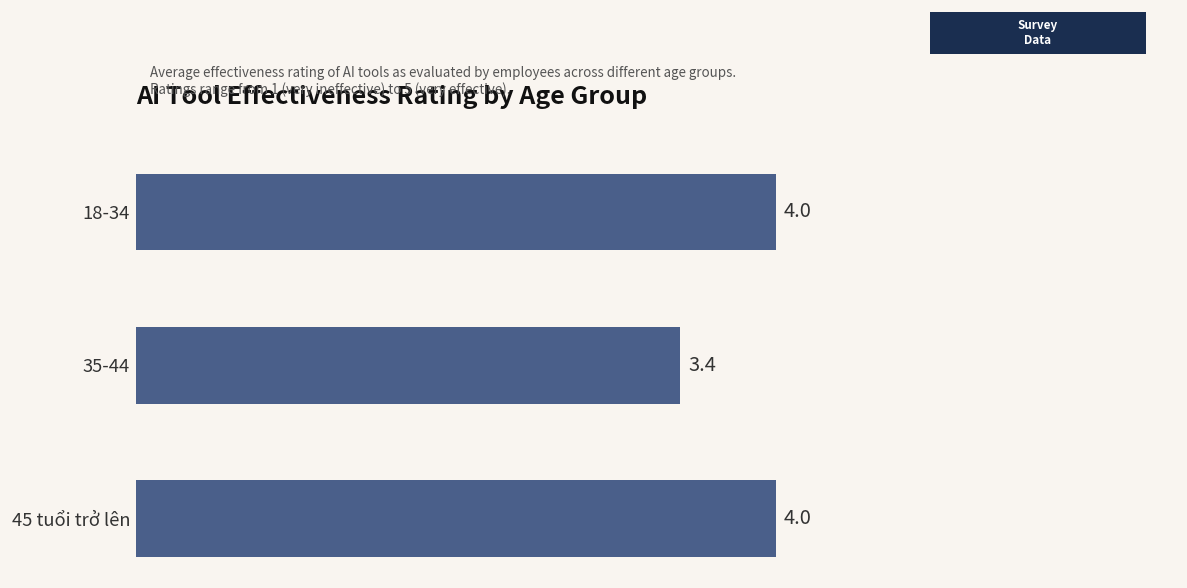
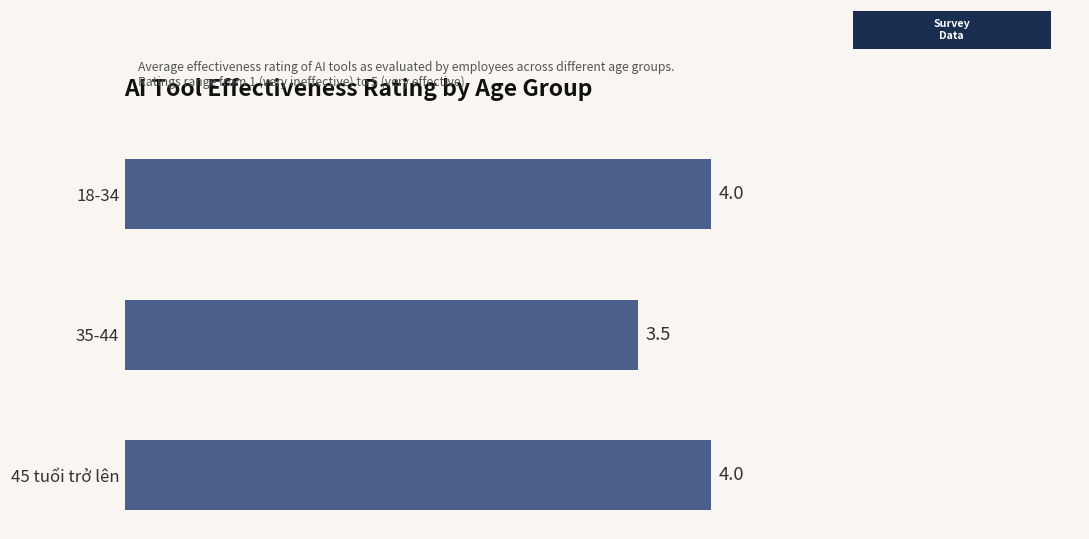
35-44: 3.4 -> 3.5
